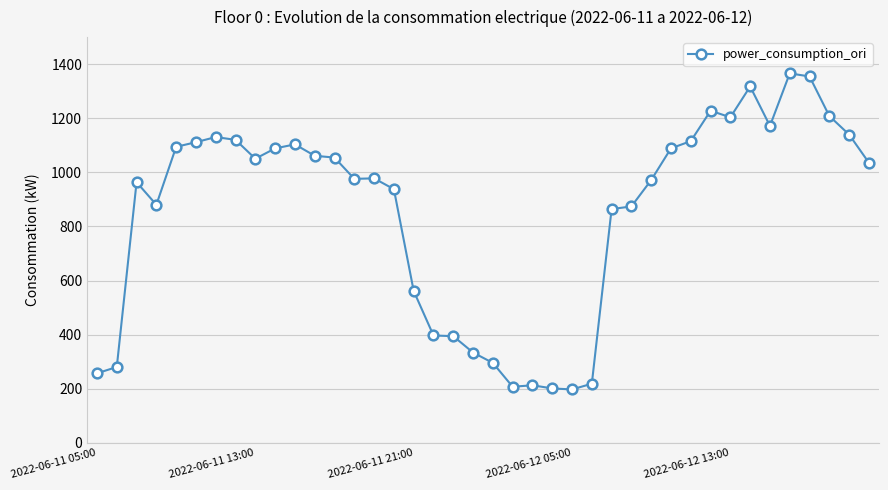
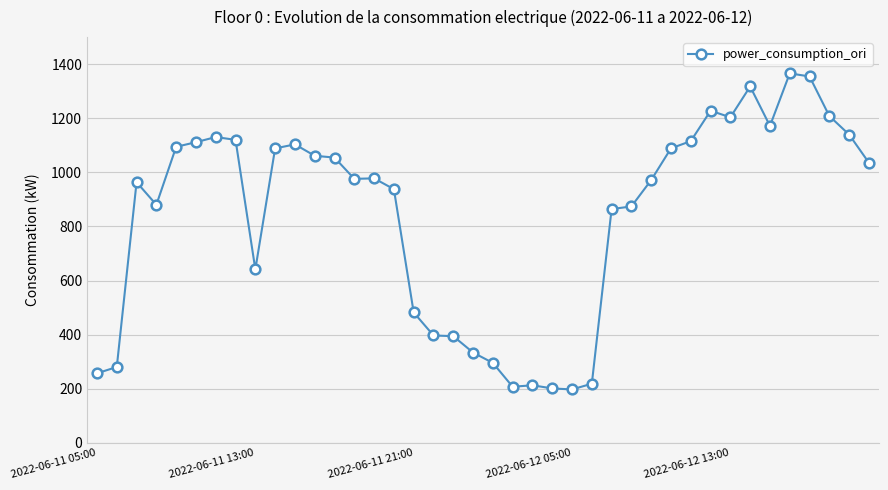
2022-06-11 13:00: 1050 -> 640
2022-06-11 21:00: 560 -> 480
